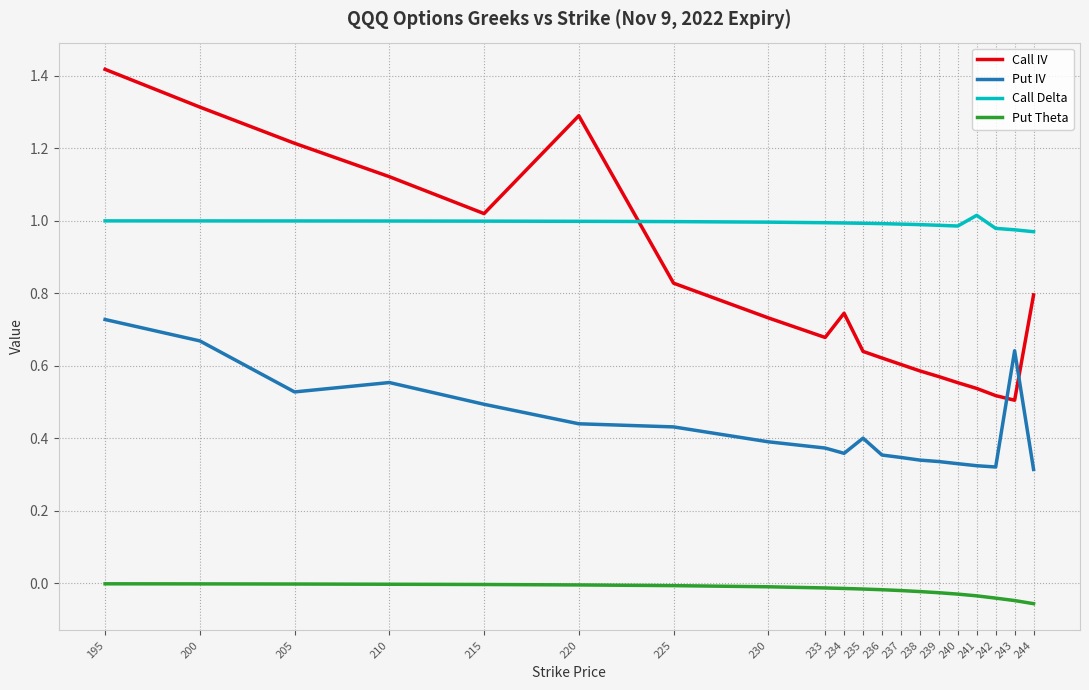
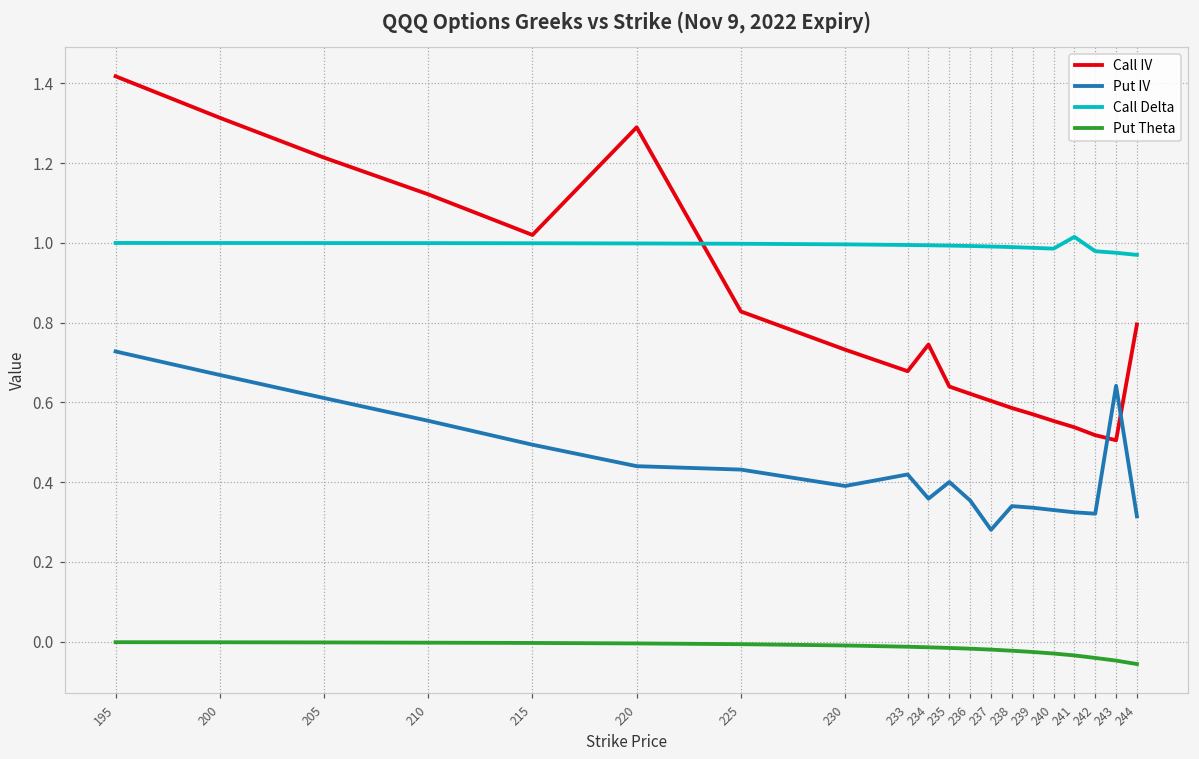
Put IV, 205: 0.53 -> 0.61
Put IV, 233: 0.37 -> 0.42
Put IV, 237: 0.35 -> 0.28
